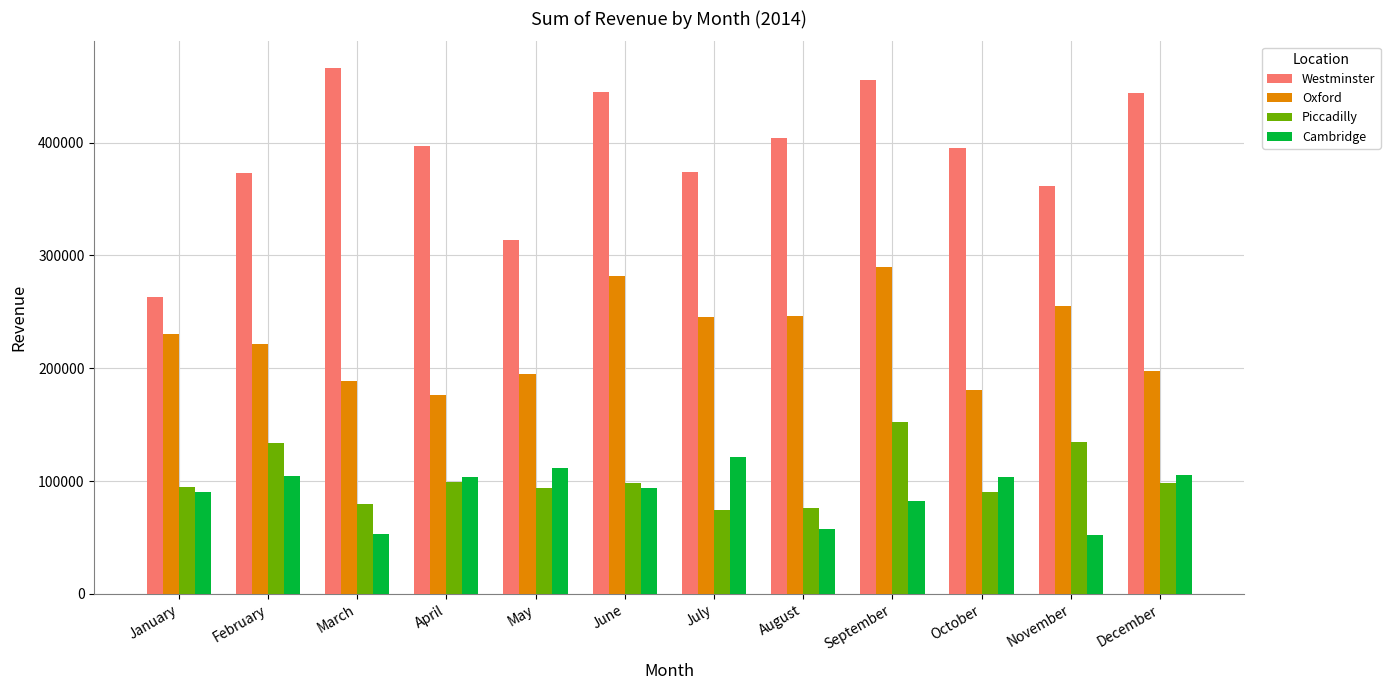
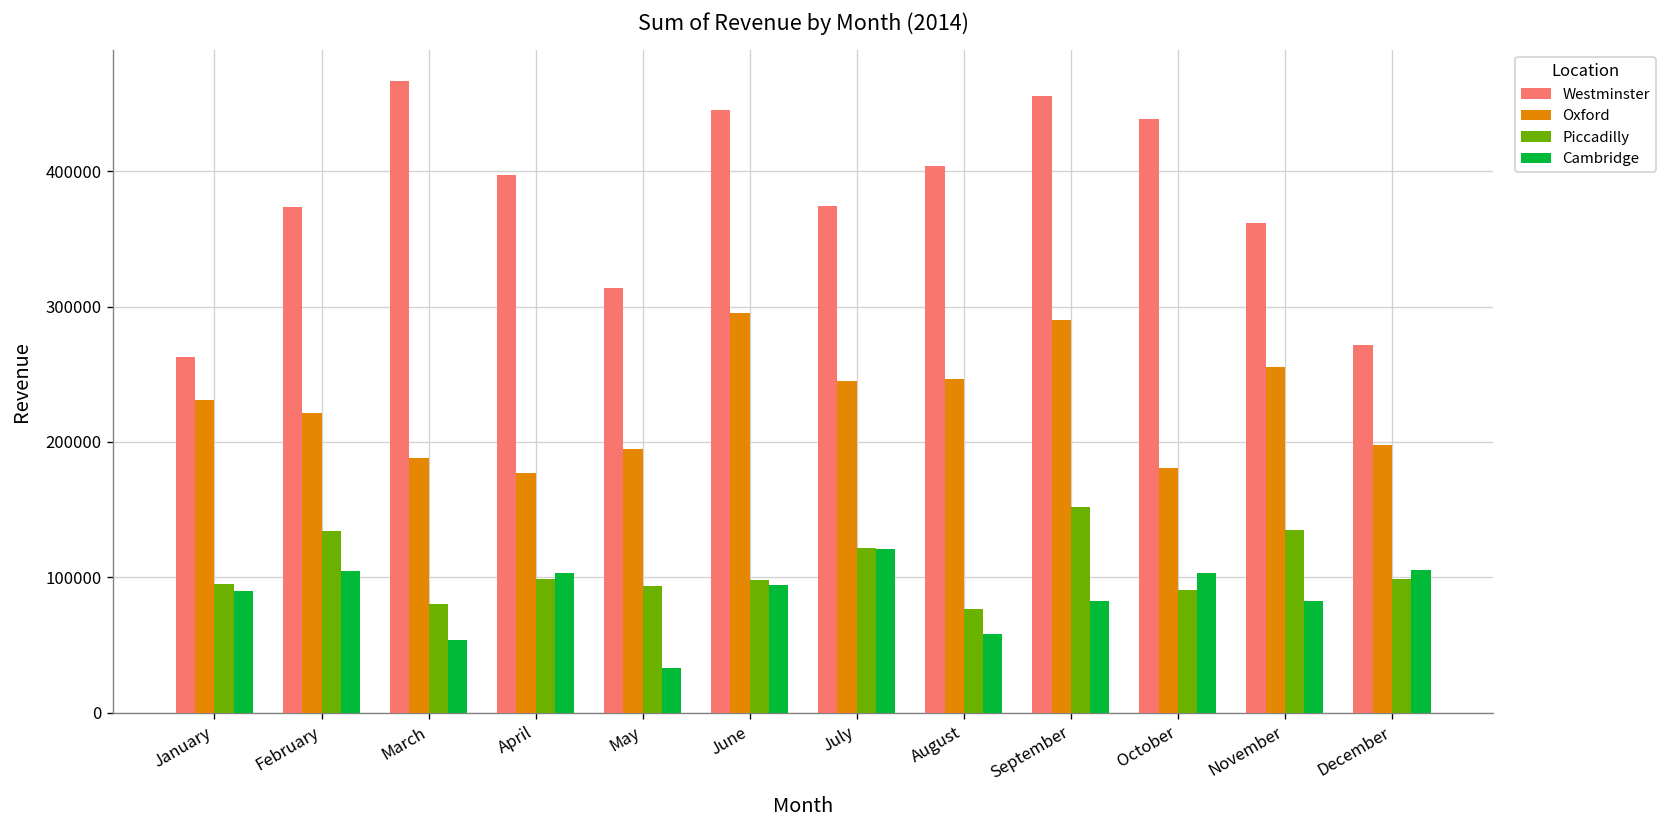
Cambridge, May: 111000 -> 33000
Oxford, June: 282000 -> 295000
Piccadilly, July: 74000 -> 122000
Westminster, October: 395000 -> 439000
Cambridge, November: 52000 -> 83000
Westminster, December: 444000 -> 271000
